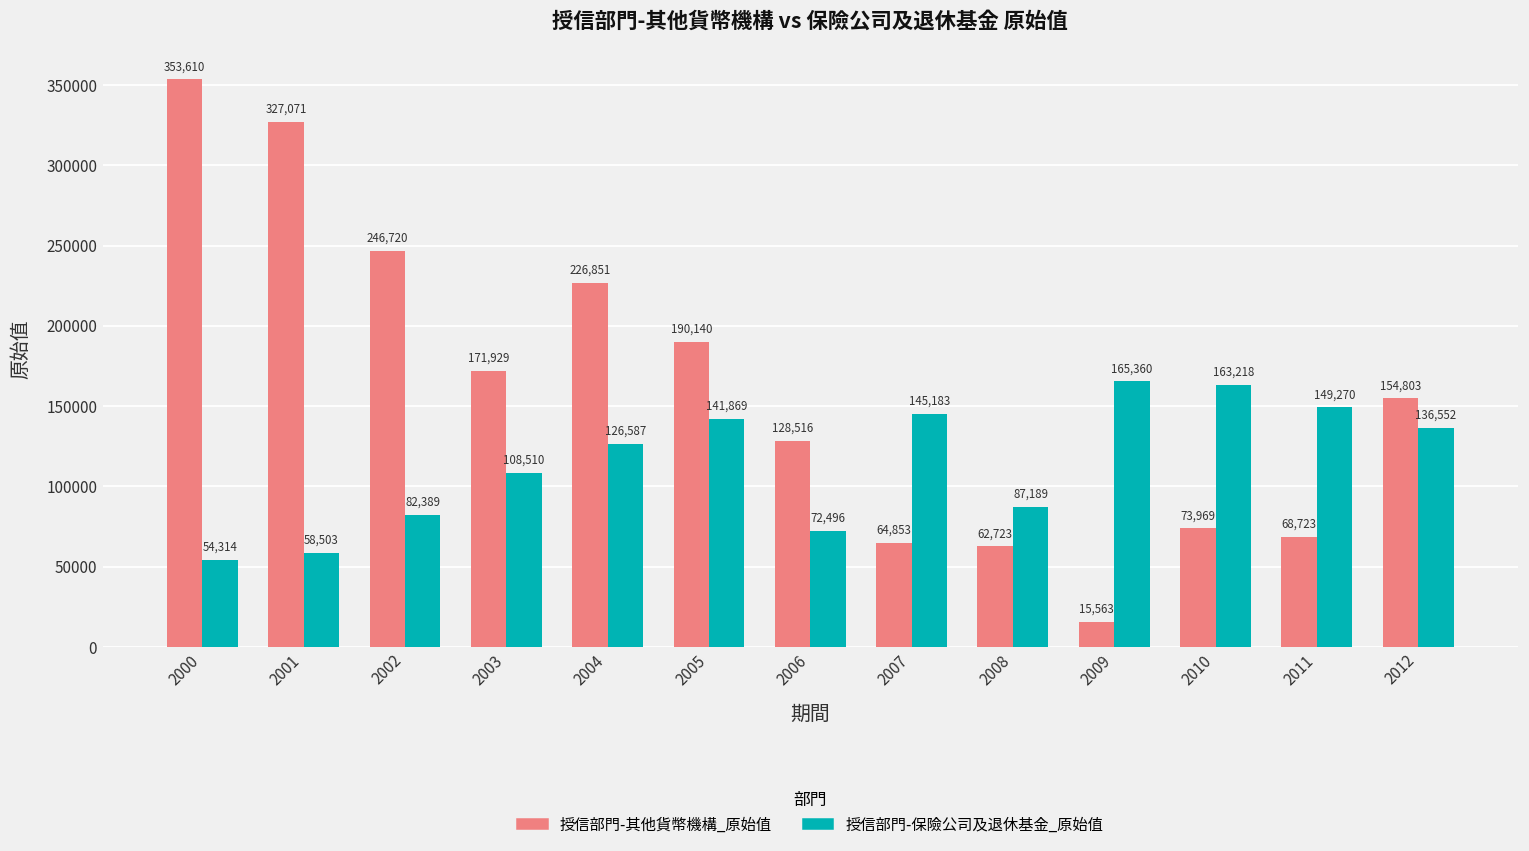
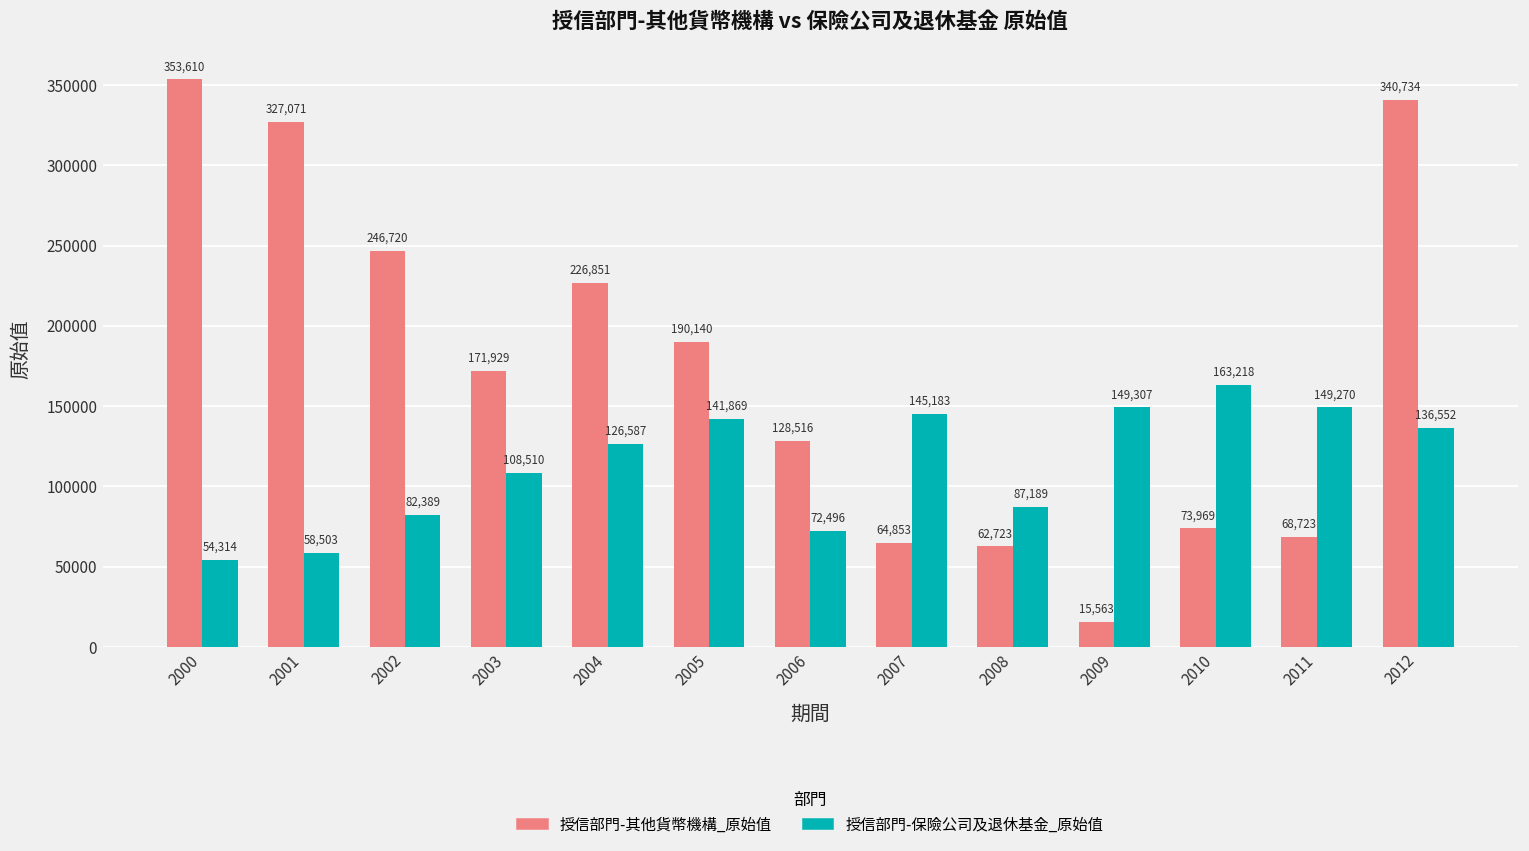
授信部門-保險公司及退休基金_原始值, 2009: 165,360 -> 149,307
授信部門-其他貨幣機構_原始值, 2012: 154,803 -> 340,734
